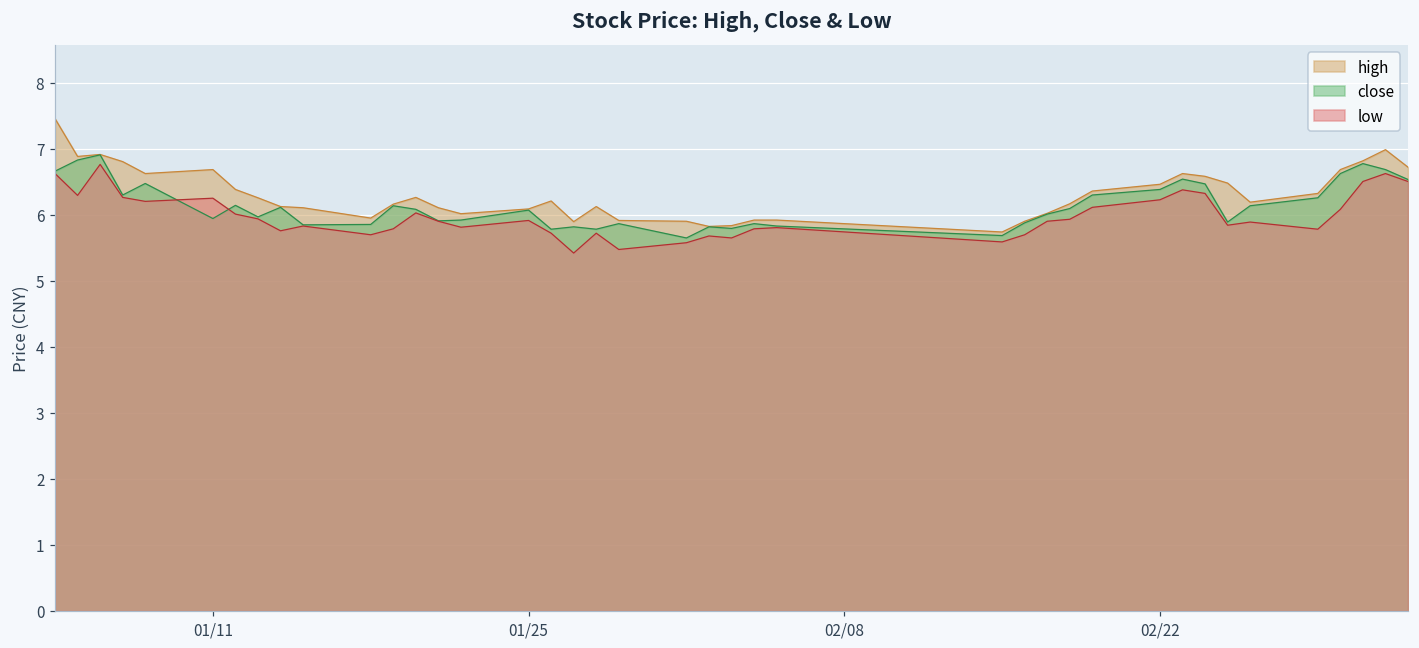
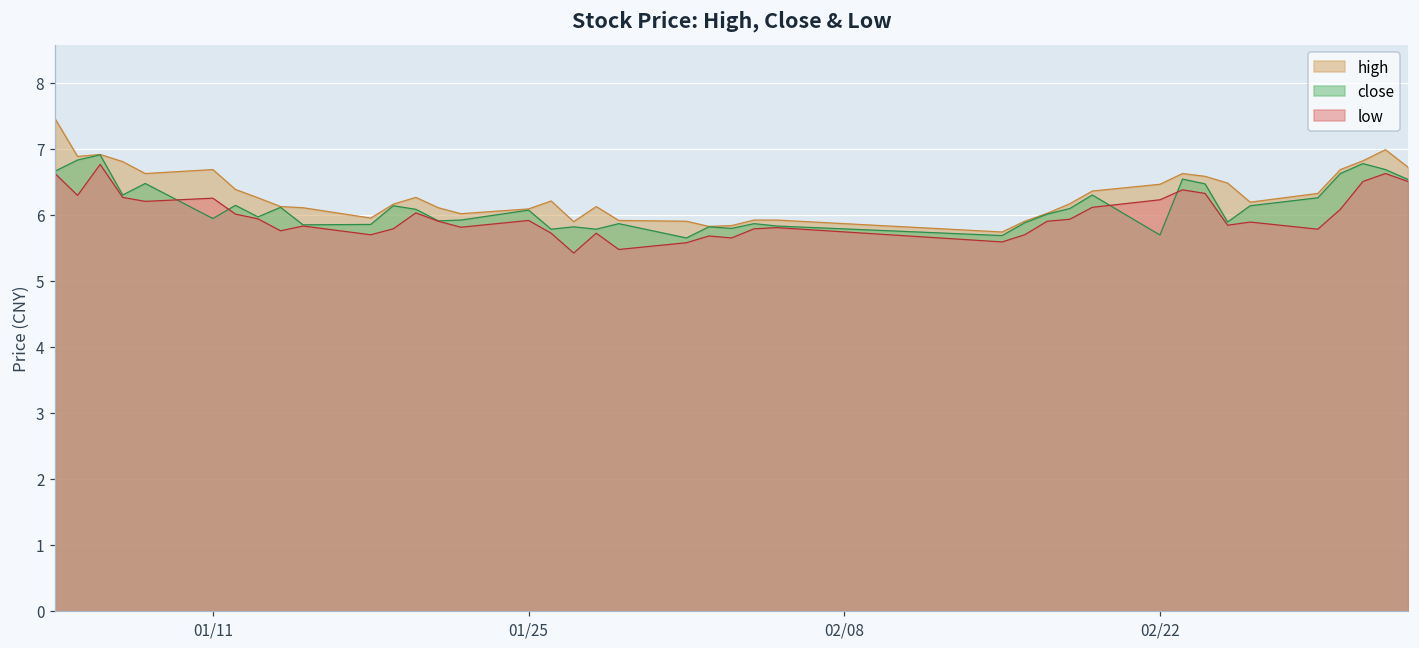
close, 02/22: 6.4 -> 5.7
